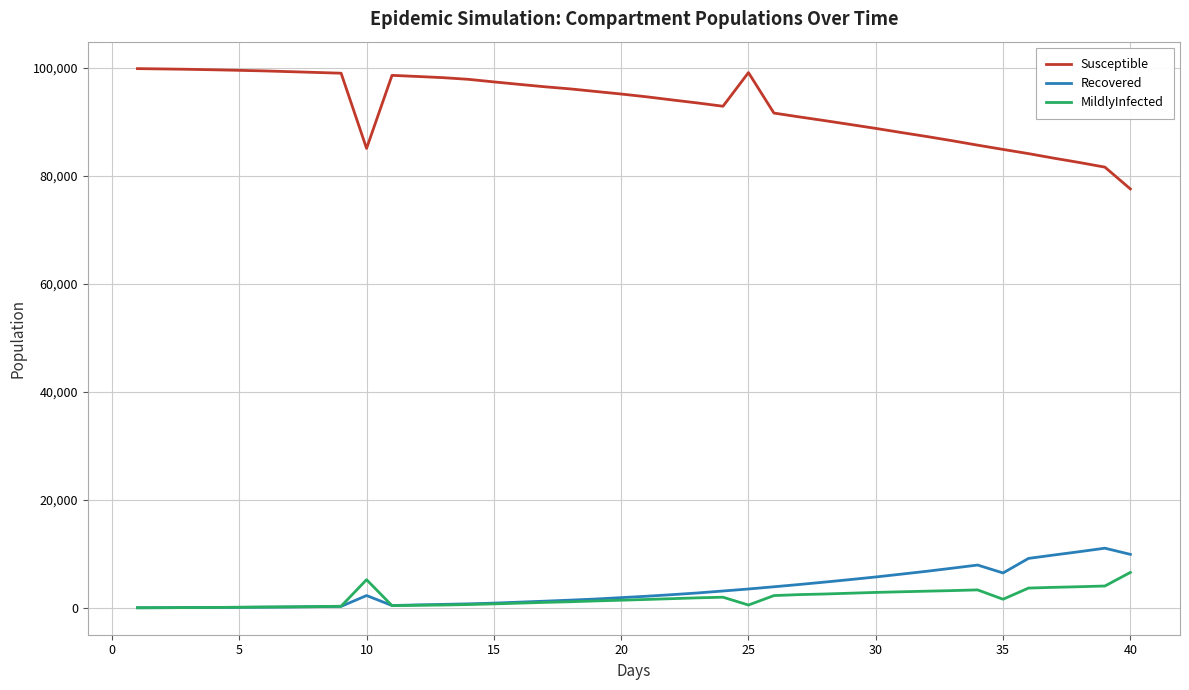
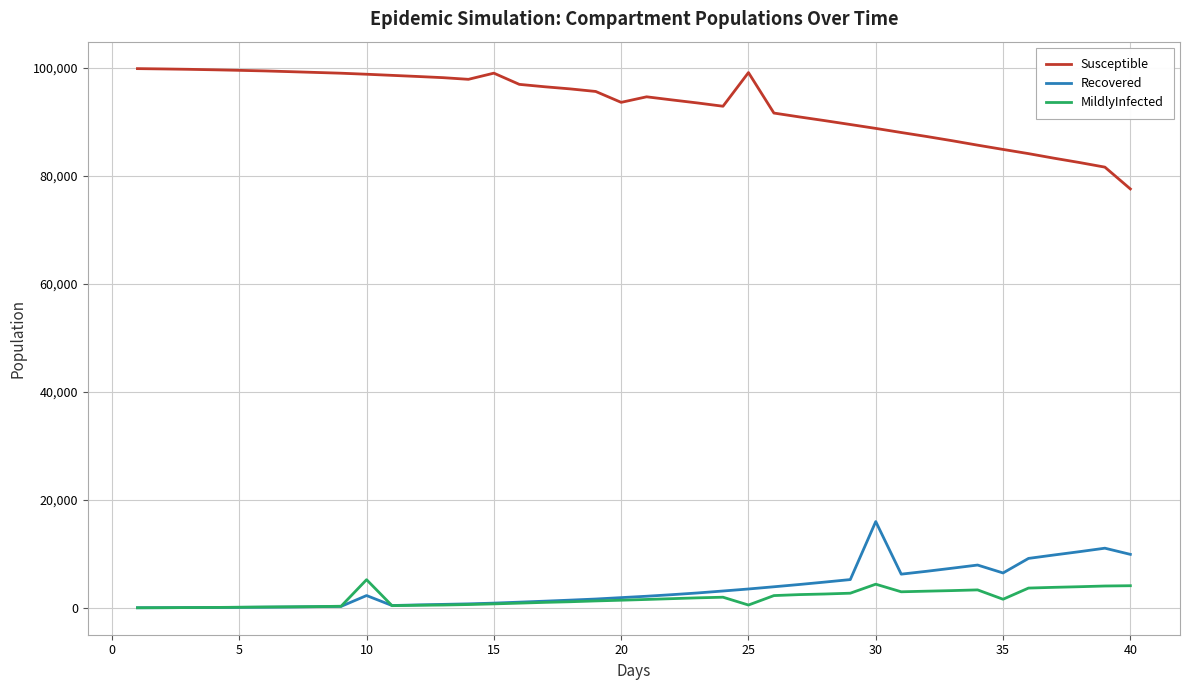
Susceptible, 10: 85,000 -> 99,000
Susceptible, 15: 97,000 -> 99,000
Susceptible, 20: 95,000 -> 94,000
Recovered, 30: 6,000 -> 16,000
MildlyInfected, 30: 3,000 -> 4,000
MildlyInfected, 40: 7,000 -> 4,000
